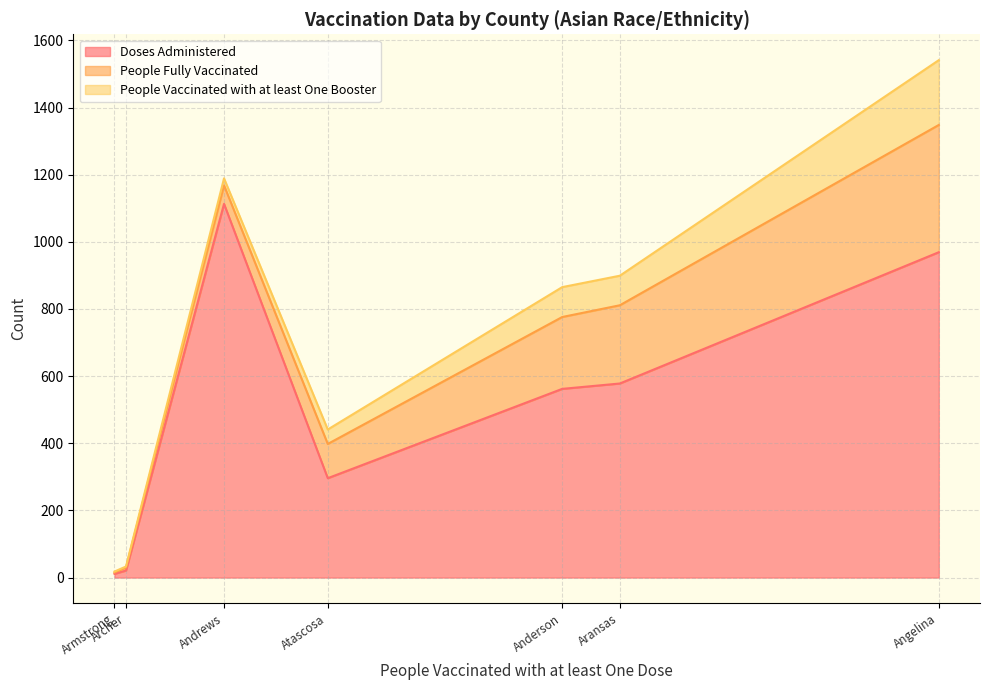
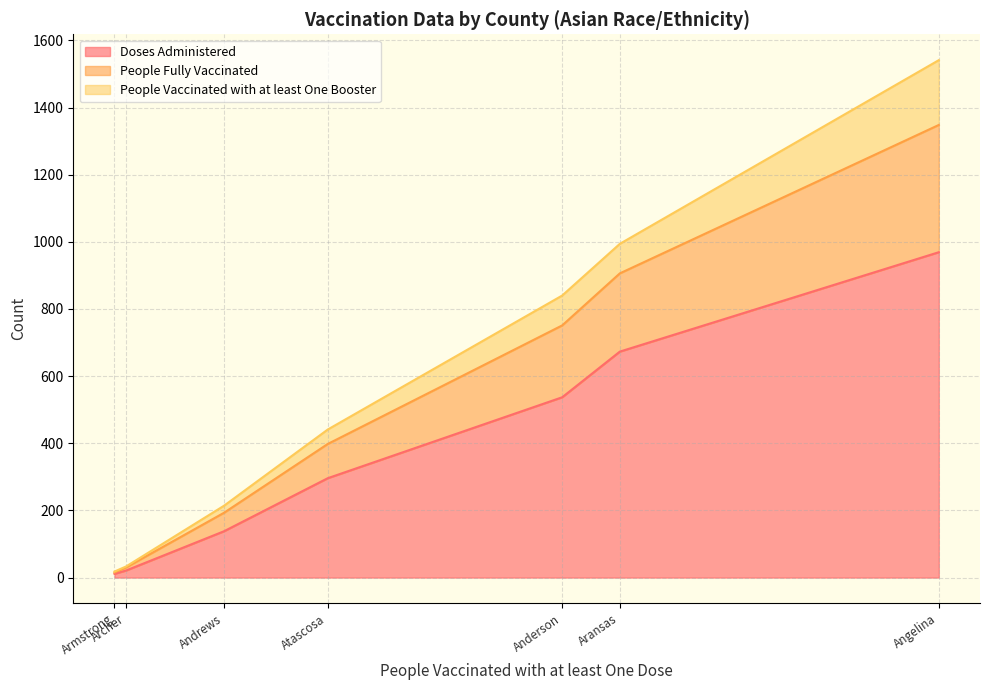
Doses Administered, Andrews: 1110 -> 140
Doses Administered, Anderson: 560 -> 540
Doses Administered, Aransas: 580 -> 670
